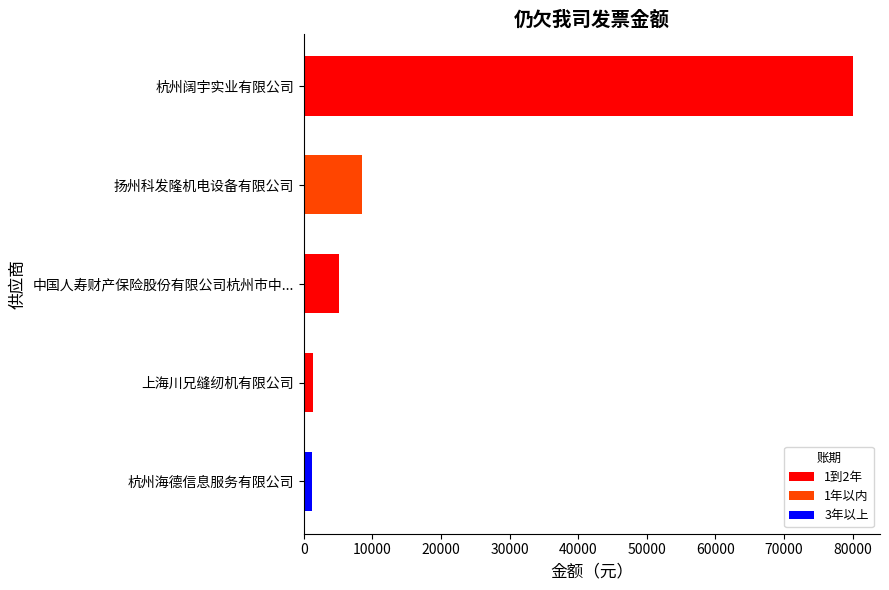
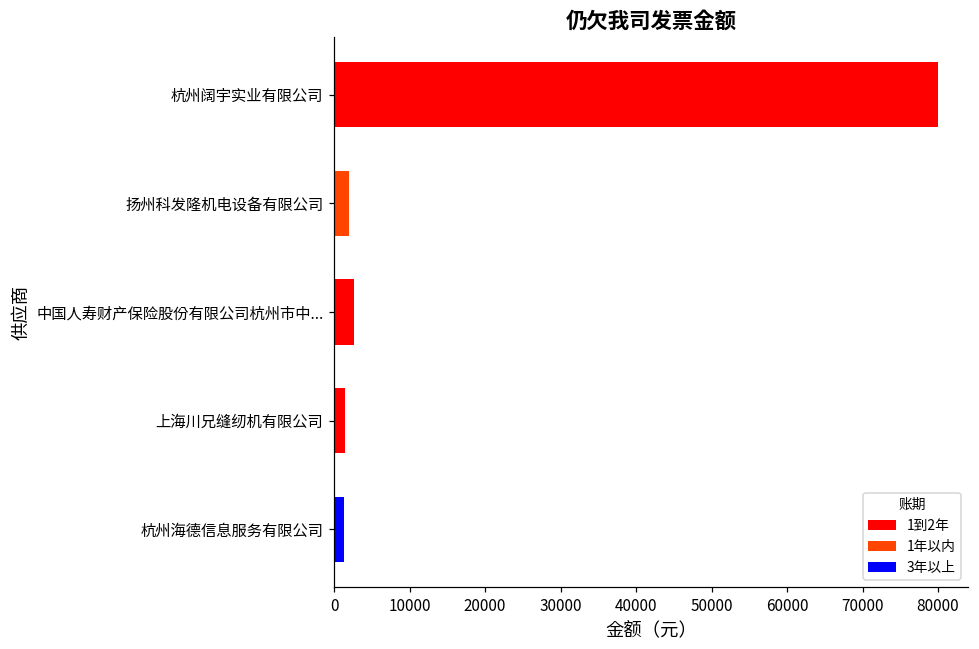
扬州科发隆机电设备有限公司: 9000 -> 2000
中国人寿财产保险股份有限公司杭州市中...: 5000 -> 3000
